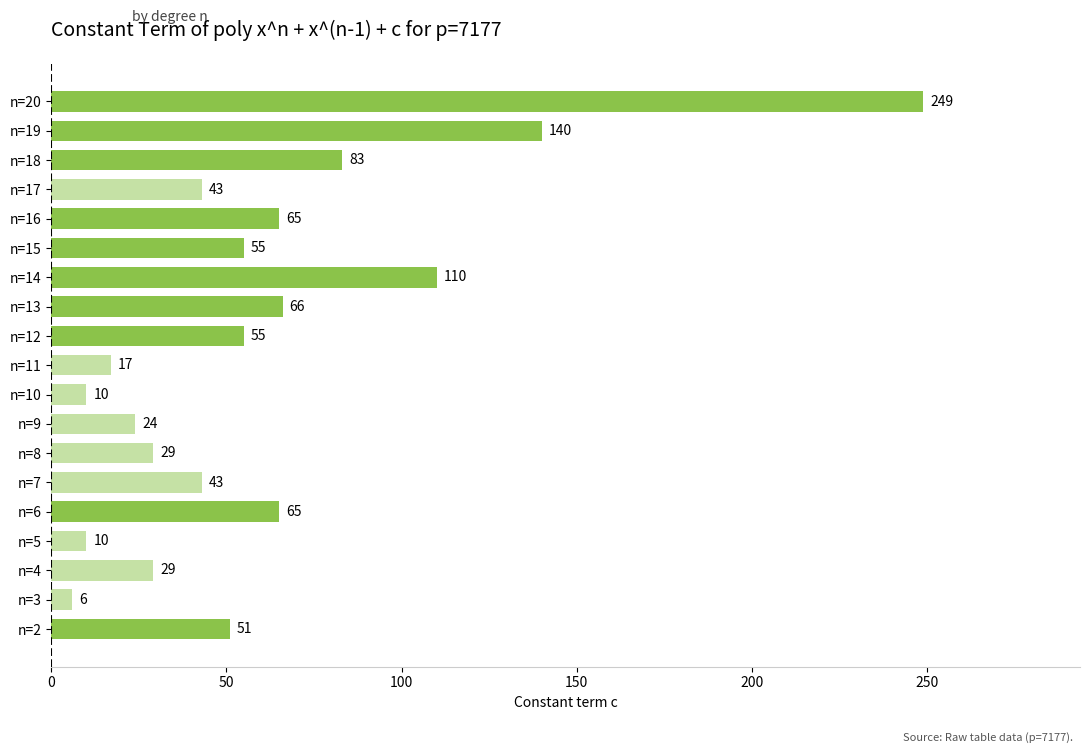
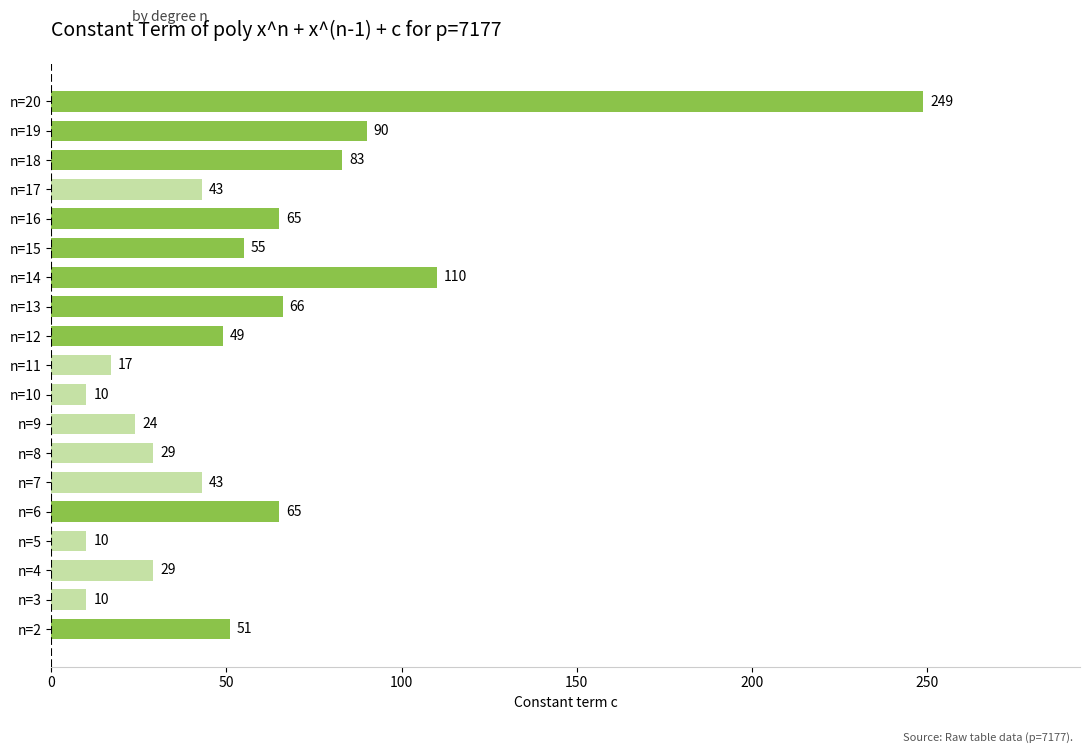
n=19: 140 -> 90
n=12: 55 -> 49
n=3: 6 -> 10
